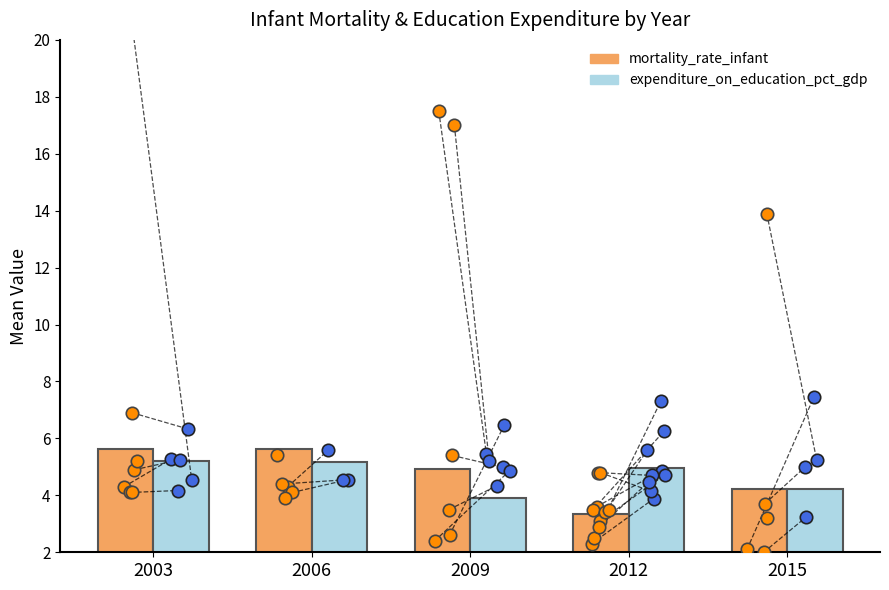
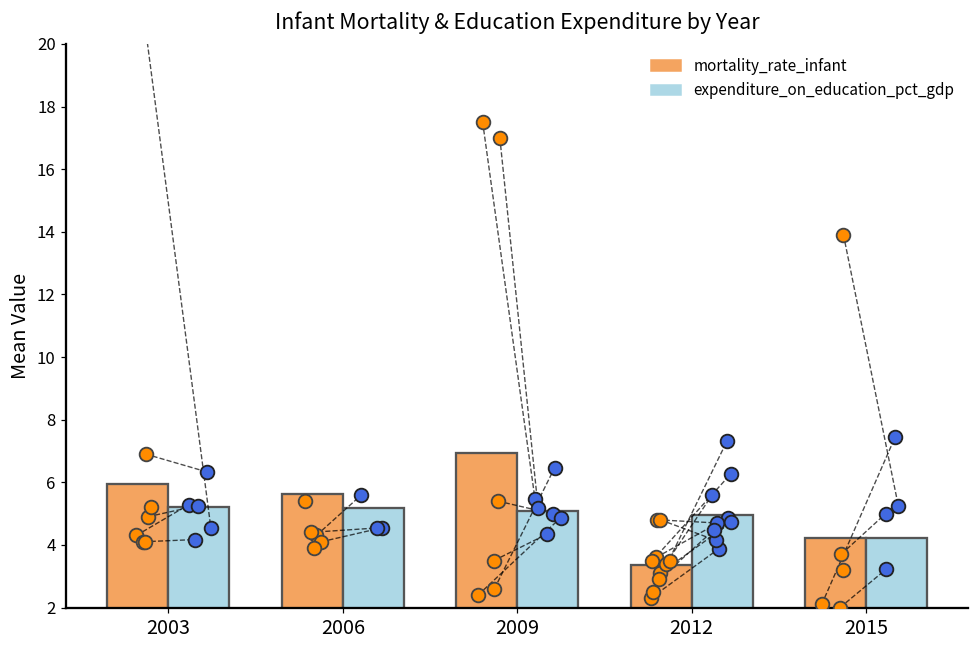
mortality_rate_infant, 2003: 5.6 -> 5.9
mortality_rate_infant, 2009: 4.9 -> 6.9
expenditure_on_education_pct_gdp, 2009: 3.9 -> 5.1
